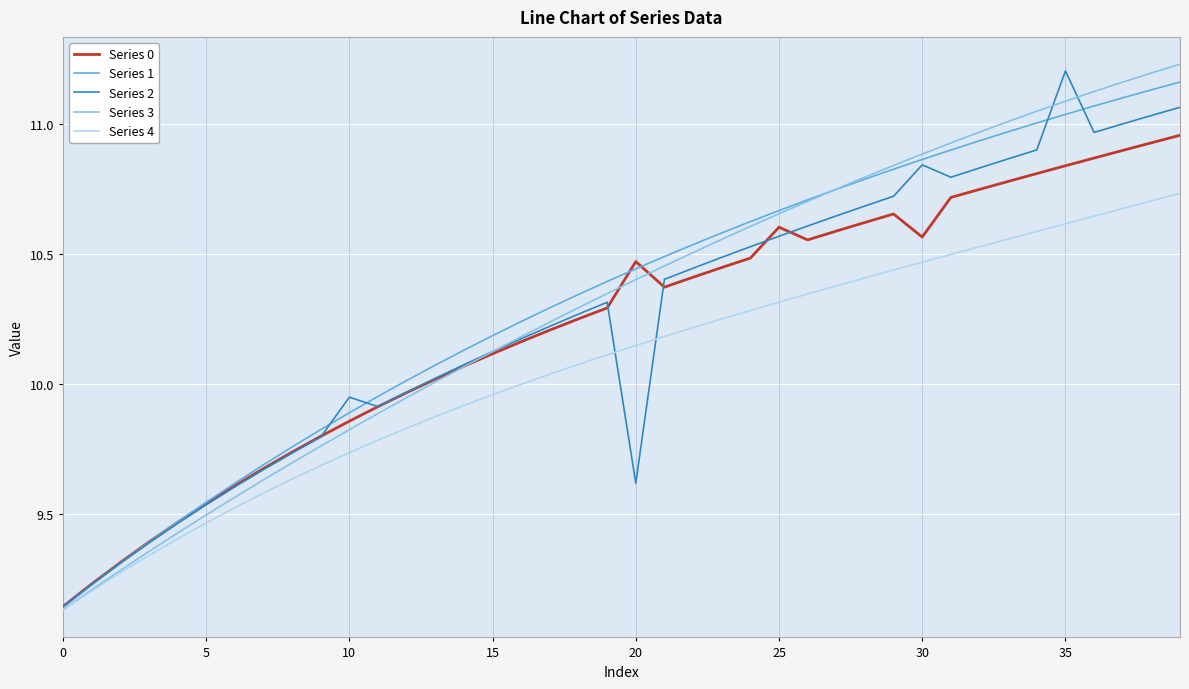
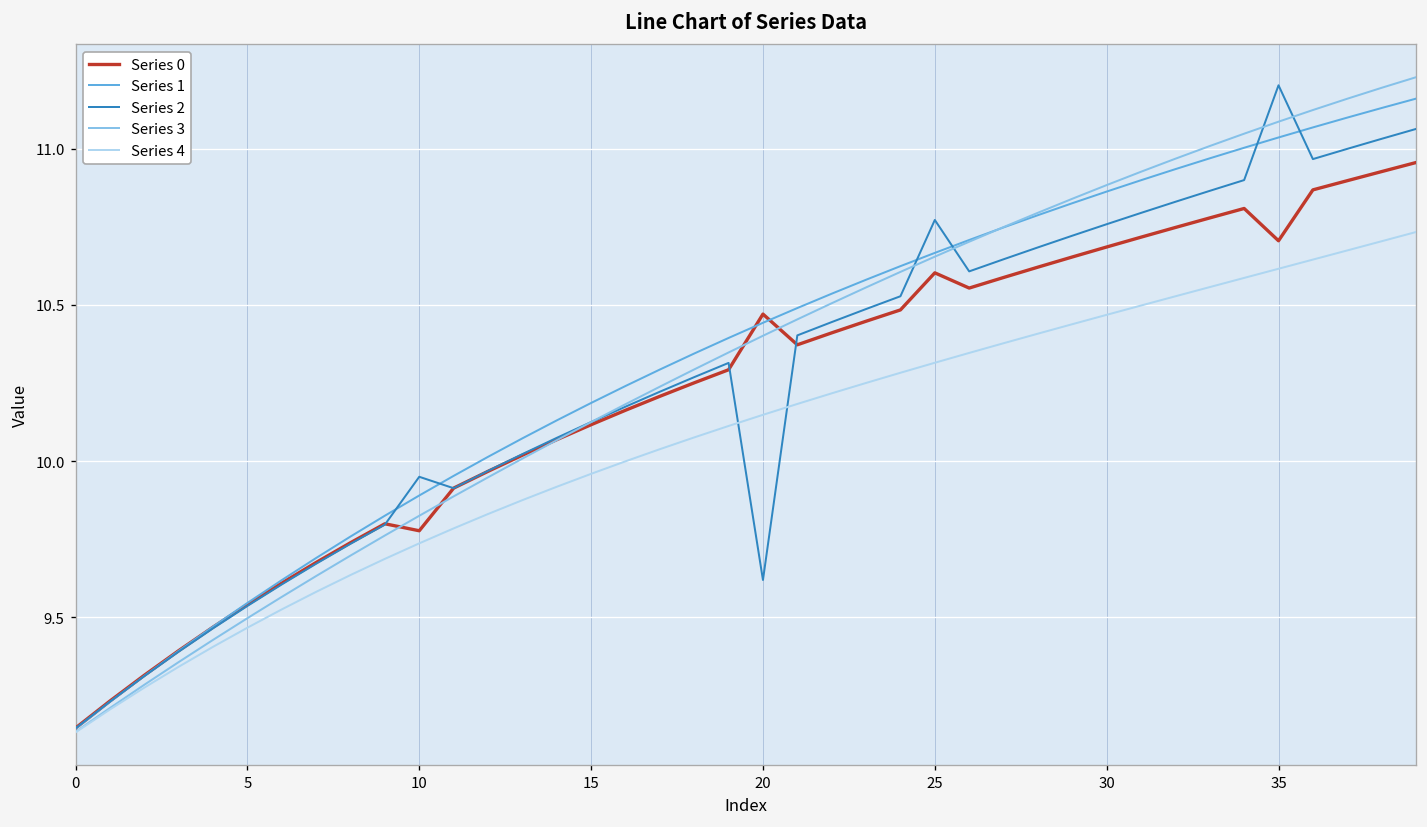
Series 0, 10: 9.86 -> 9.78
Series 2, 25: 10.57 -> 10.77
Series 0, 30: 10.56 -> 10.69
Series 2, 30: 10.84 -> 10.76
Series 0, 35: 10.84 -> 10.71
